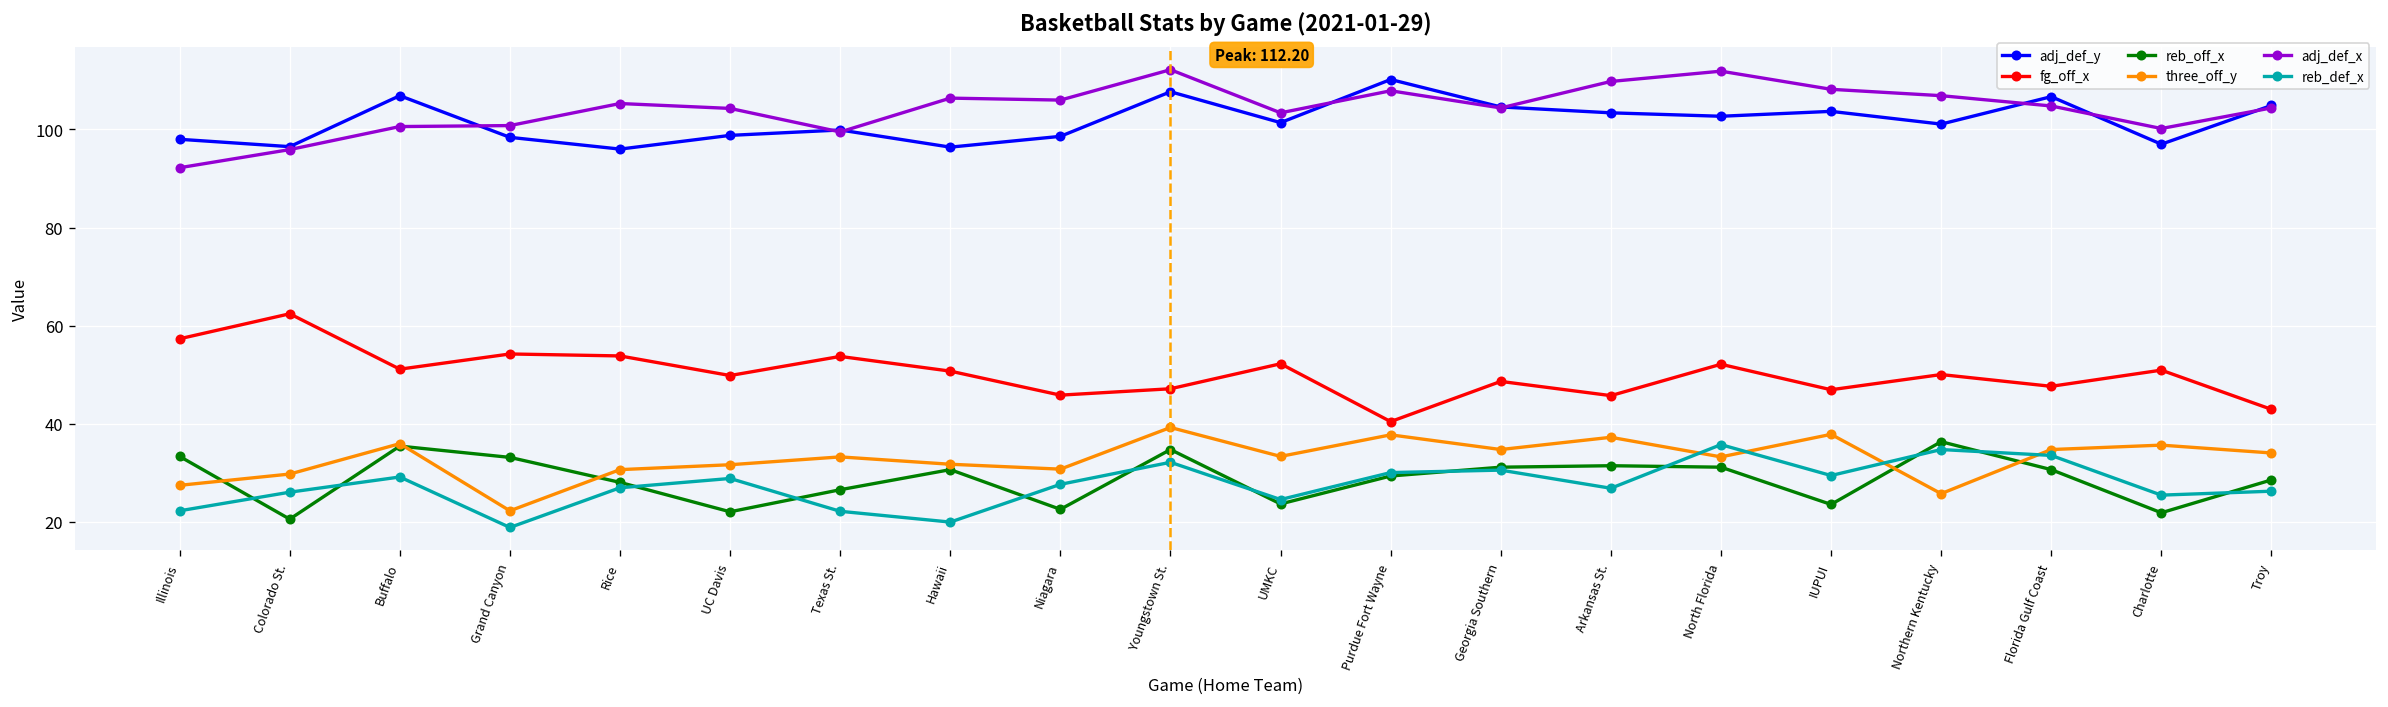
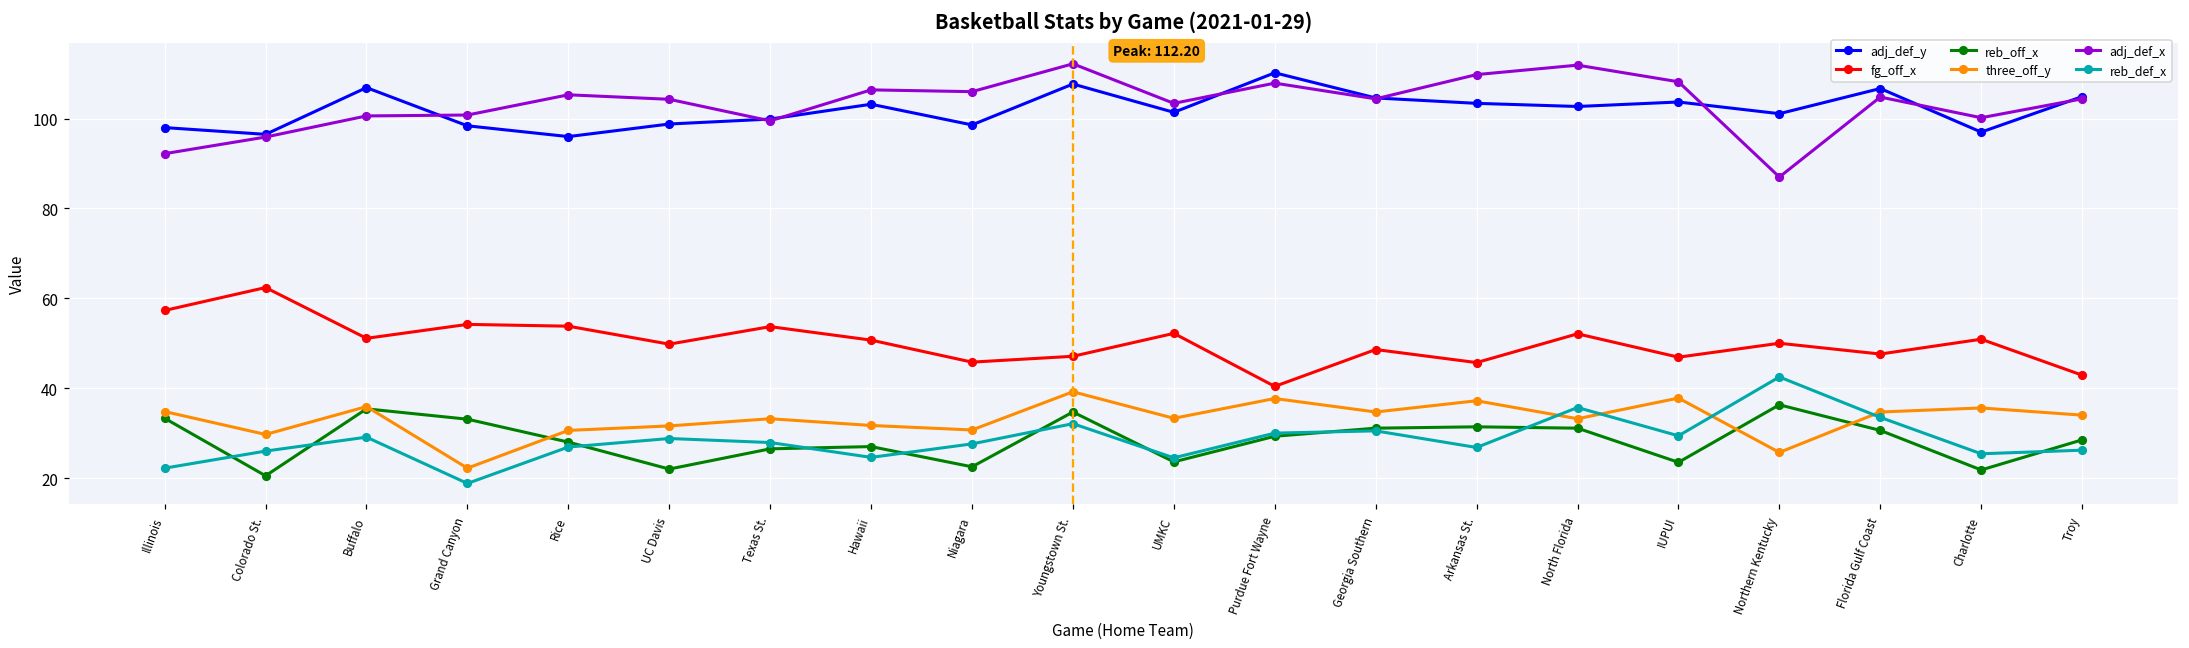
three_off_y, Illinois: 27 -> 35
reb_def_x, Texas St.: 22 -> 28
adj_def_y, Hawaii: 96 -> 103
reb_off_x, Hawaii: 31 -> 27
reb_def_x, Hawaii: 20 -> 25
adj_def_x, Northern Kentucky: 107 -> 87
reb_def_x, Northern Kentucky: 35 -> 43
